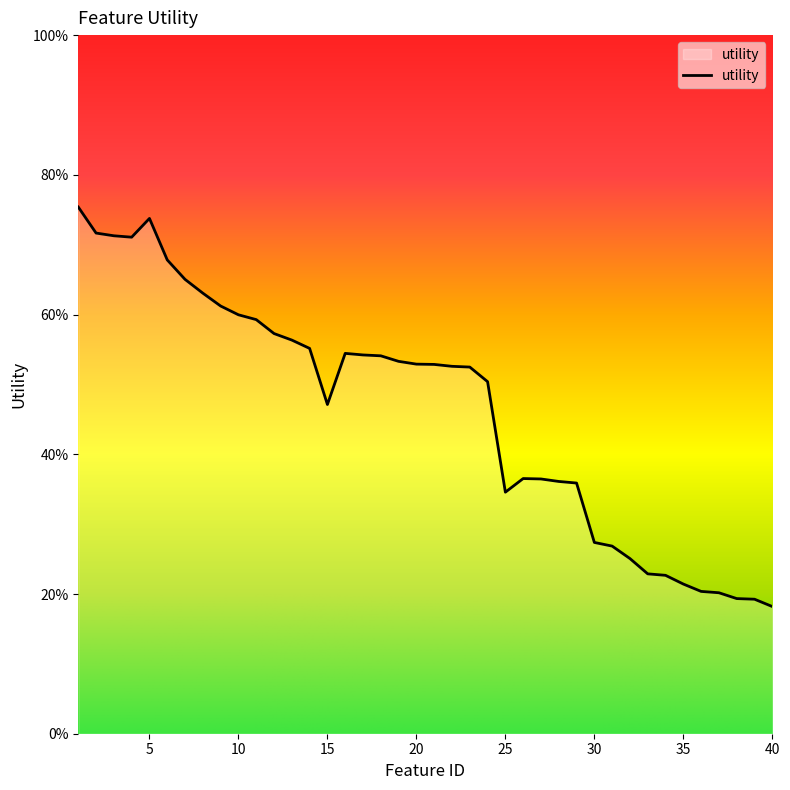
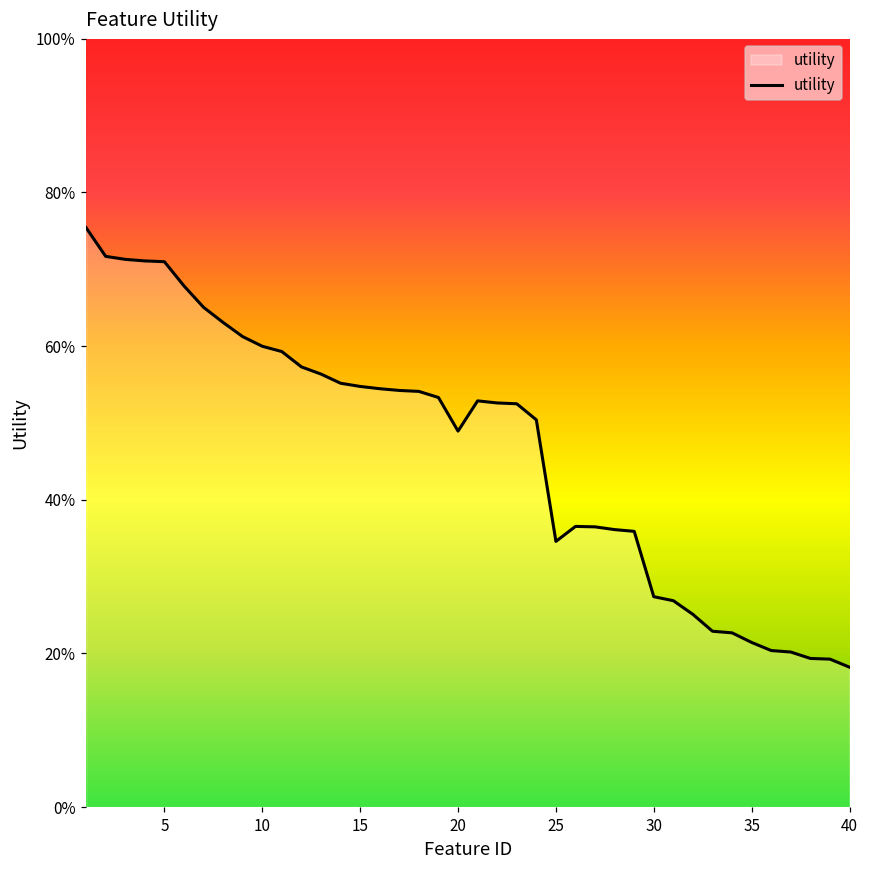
5: 74% -> 71%
15: 47% -> 55%
20: 53% -> 49%
